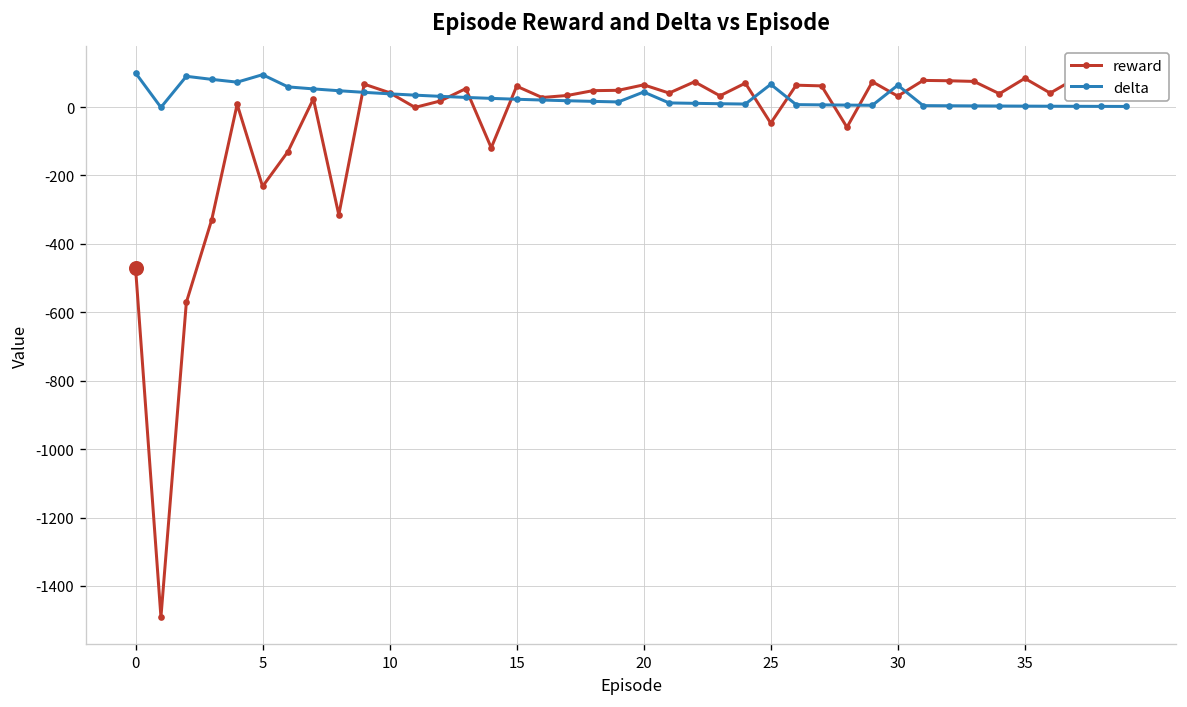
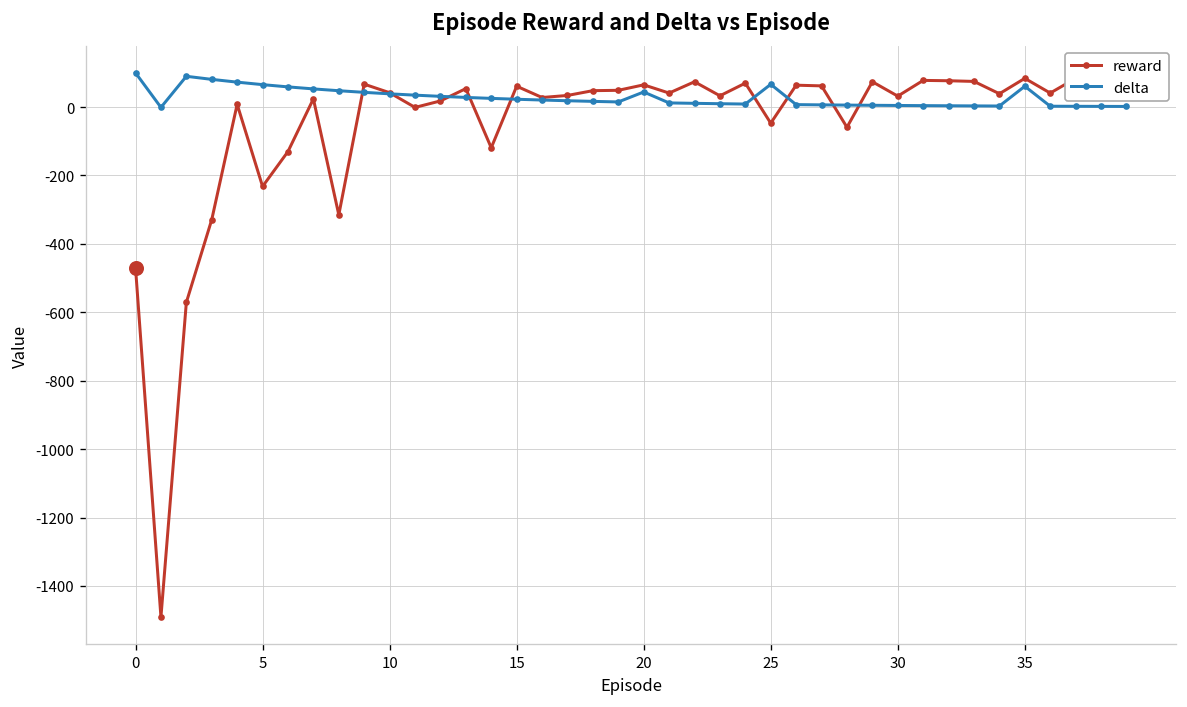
delta, 5: 90 -> 70
delta, 30: 60 -> 0
delta, 35: 0 -> 60
